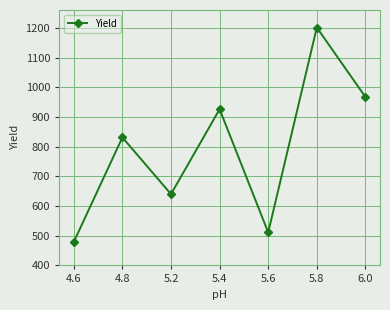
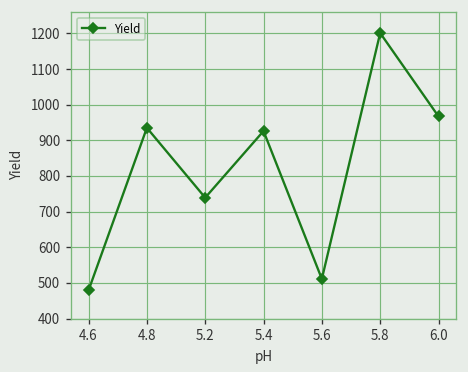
4.8: 830 -> 940
5.2: 640 -> 740
